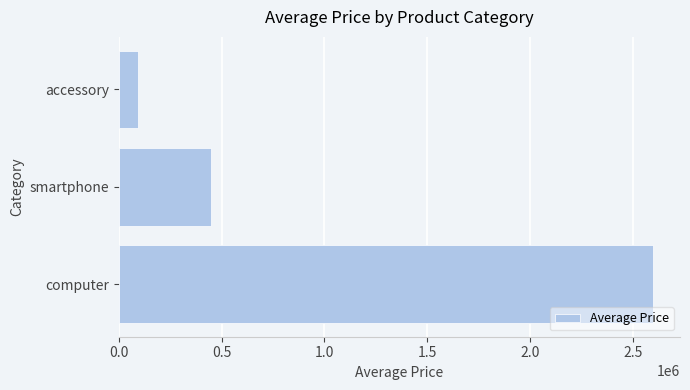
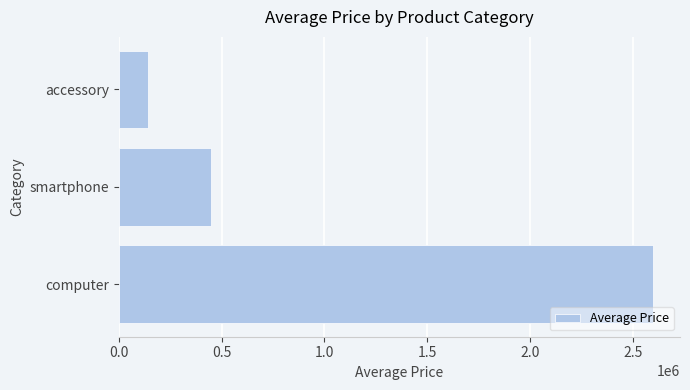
accessory: 90000 -> 140000
